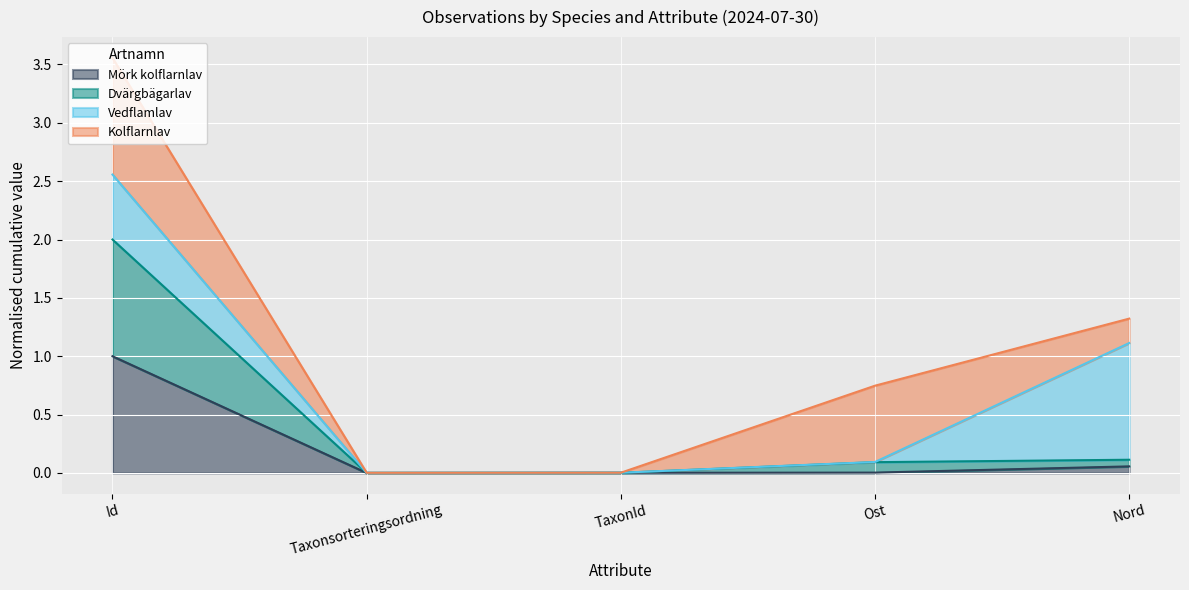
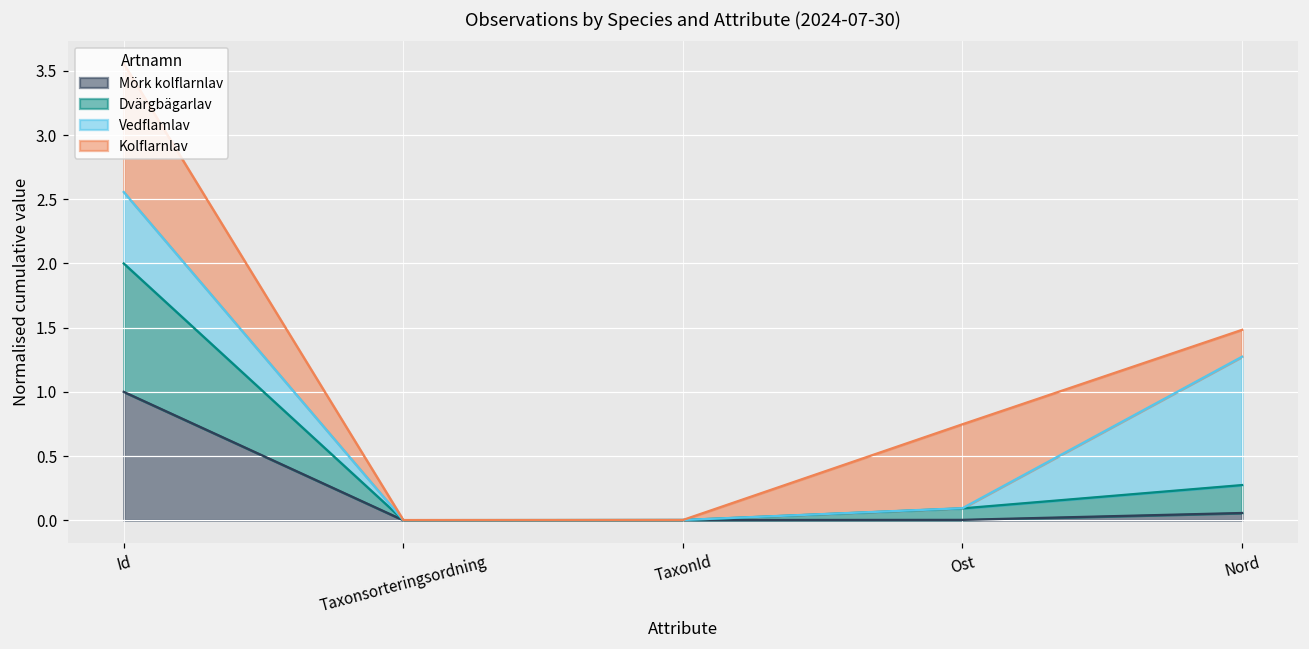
Dvärgbägarlav, Nord: 0.06 -> 0.22
